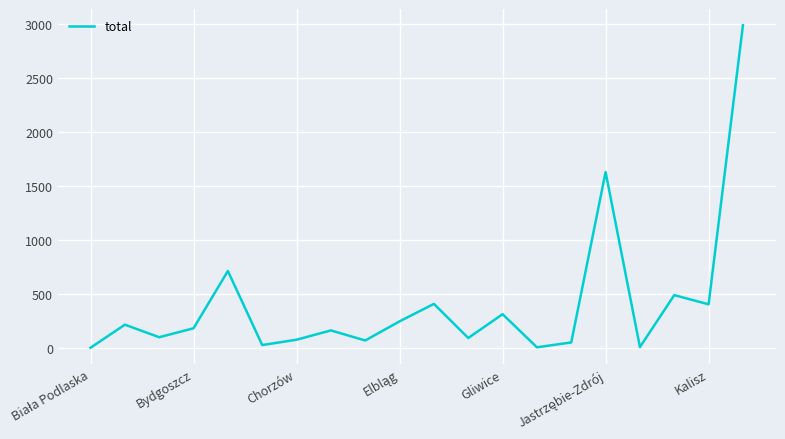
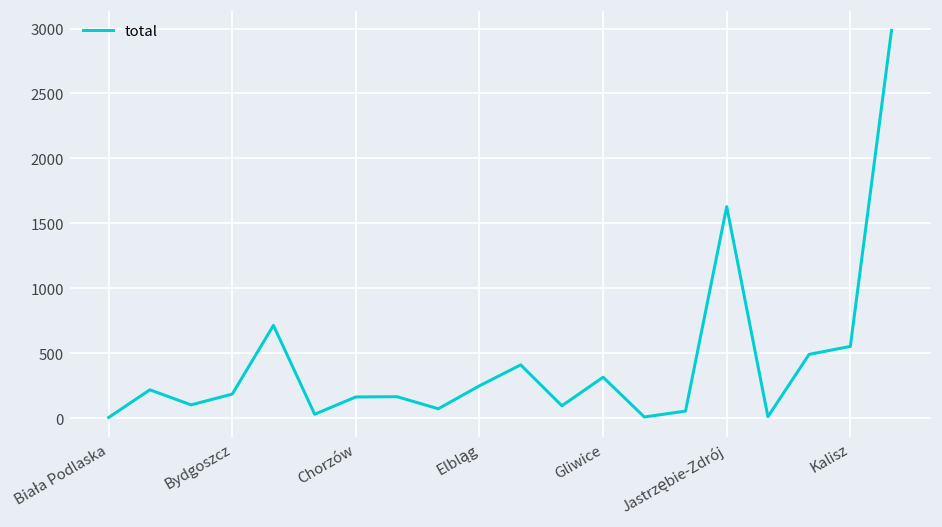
Chorzów: 80 -> 160
Kalisz: 410 -> 550
